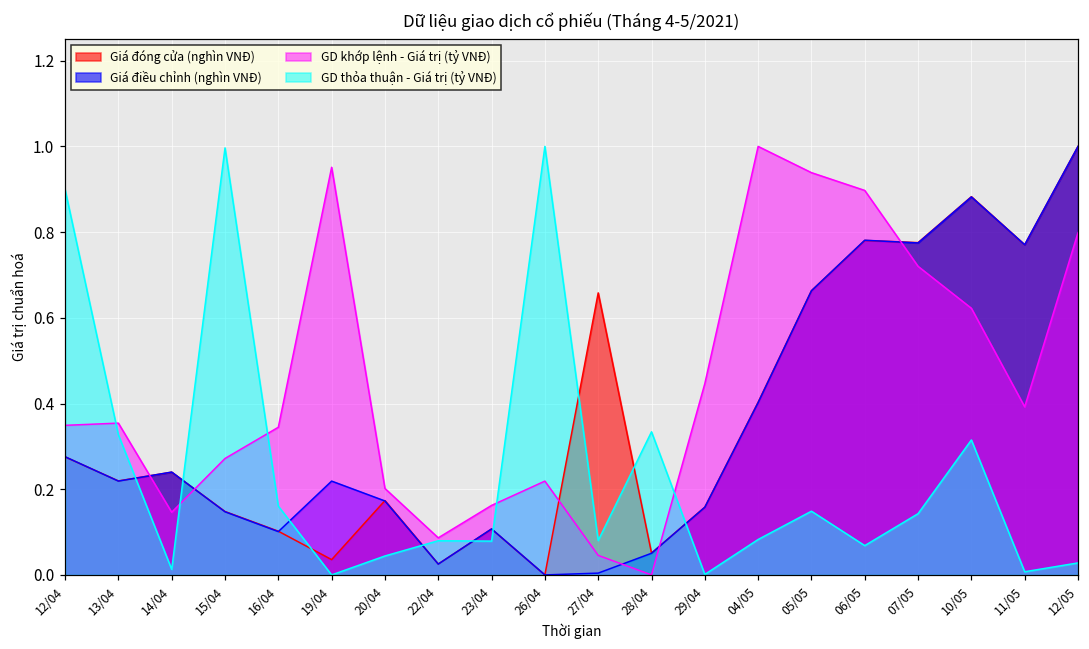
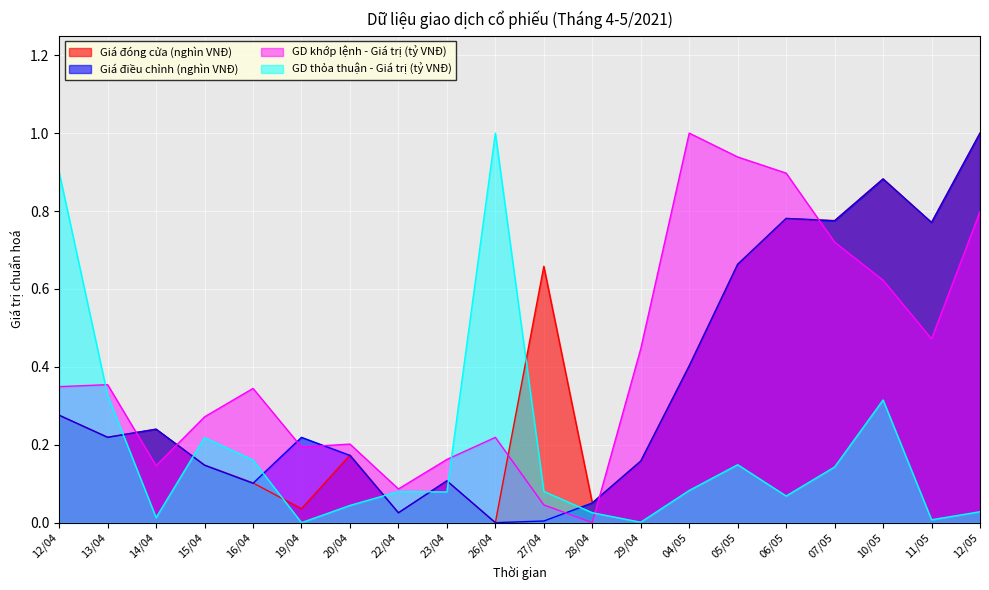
GD thỏa thuận - Giá trị (tỷ VNĐ), 15/04: 1.00 -> 0.22
GD khớp lệnh - Giá trị (tỷ VNĐ), 19/04: 0.95 -> 0.19
GD thỏa thuận - Giá trị (tỷ VNĐ), 28/04: 0.33 -> 0.03
GD khớp lệnh - Giá trị (tỷ VNĐ), 11/05: 0.39 -> 0.47
